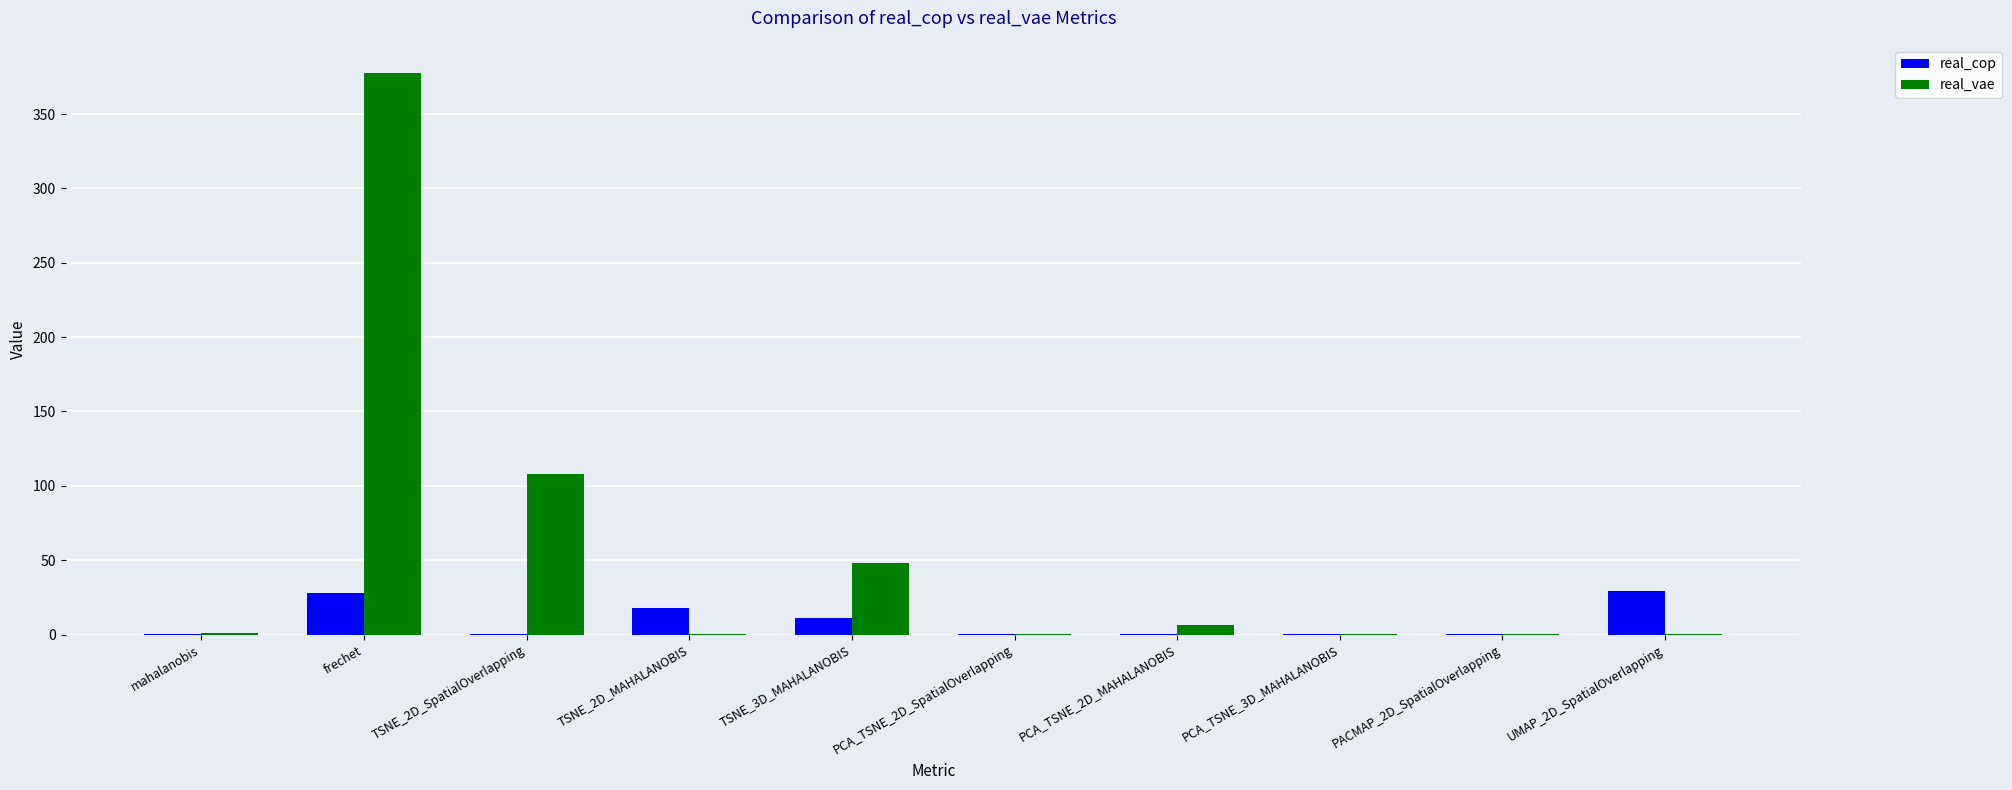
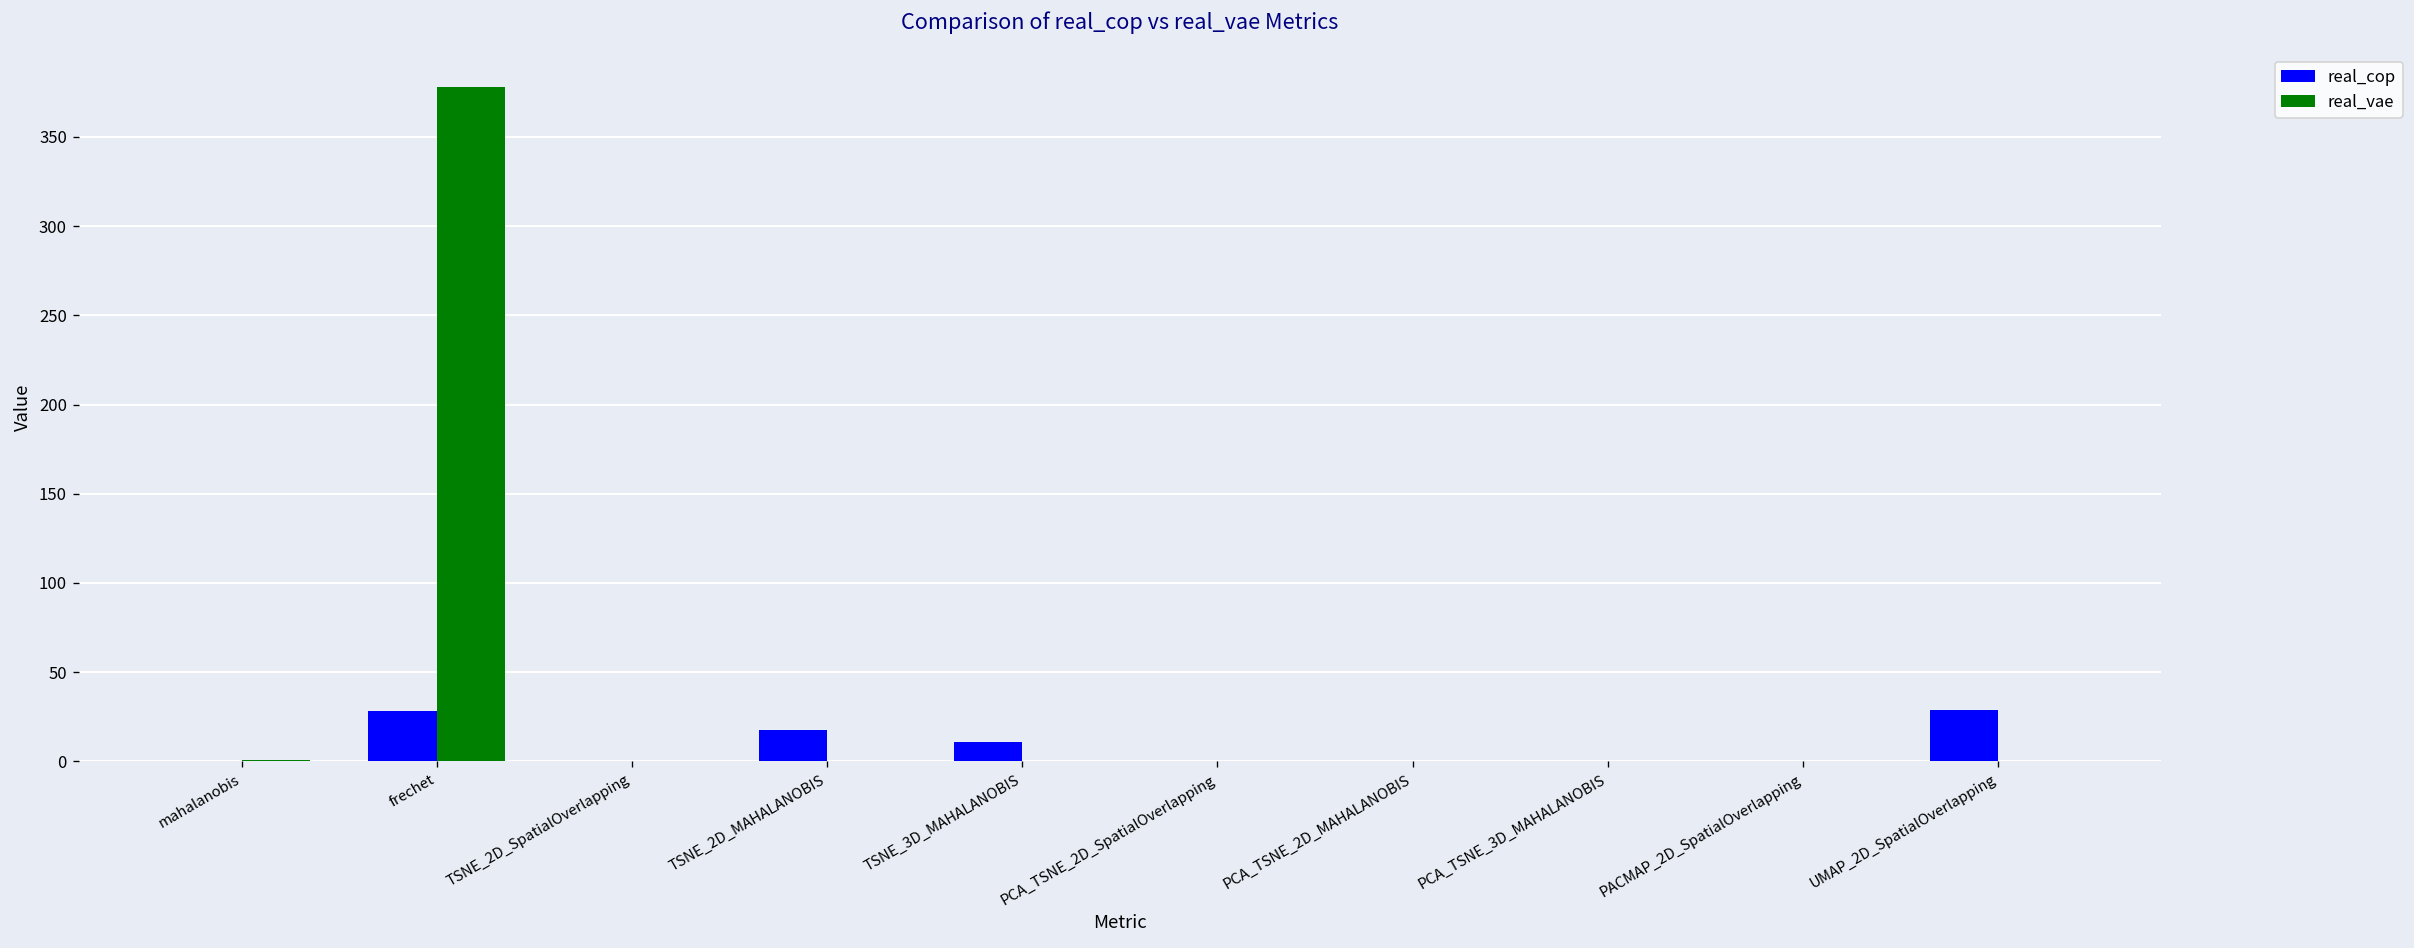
real_vae, TSNE_2D_SpatialOverlapping: 108 -> 0
real_vae, TSNE_3D_MAHALANOBIS: 48 -> 0
real_vae, PCA_TSNE_2D_MAHALANOBIS: 7 -> 0
